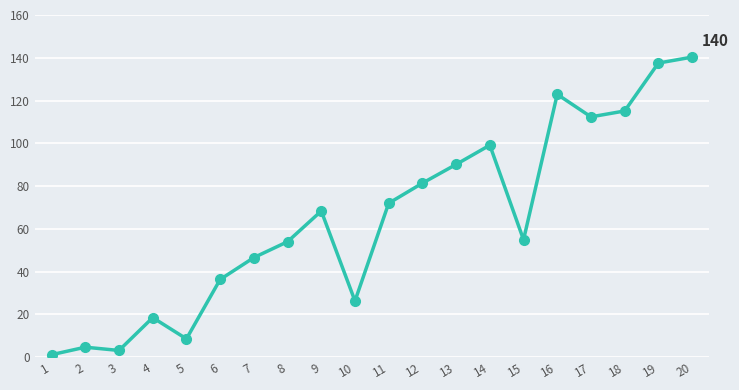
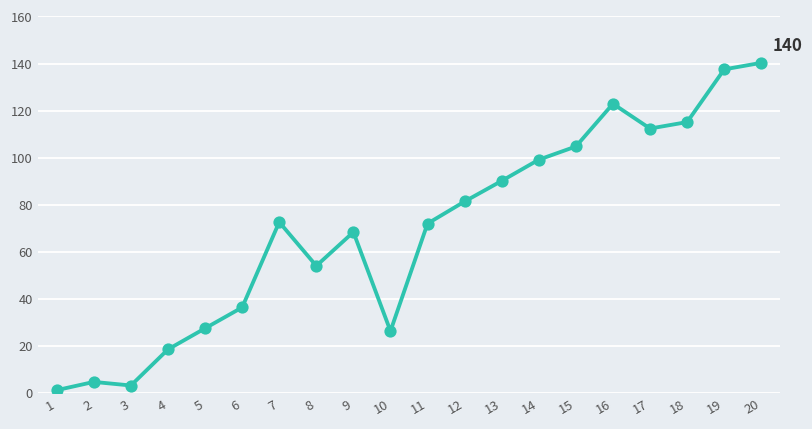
5: 9 -> 27
7: 47 -> 73
15: 55 -> 105
